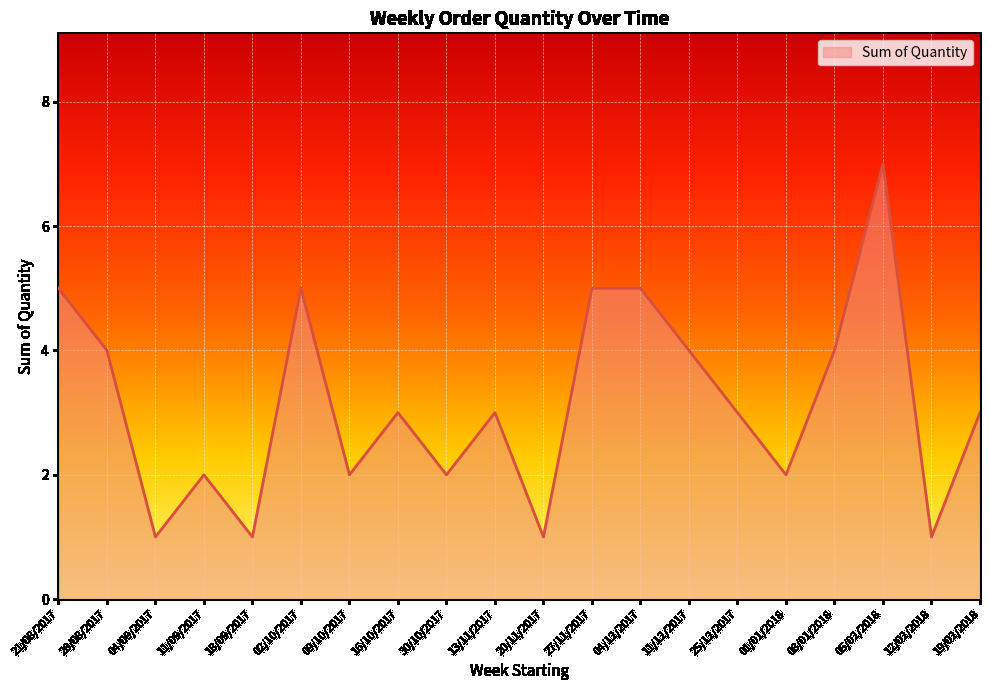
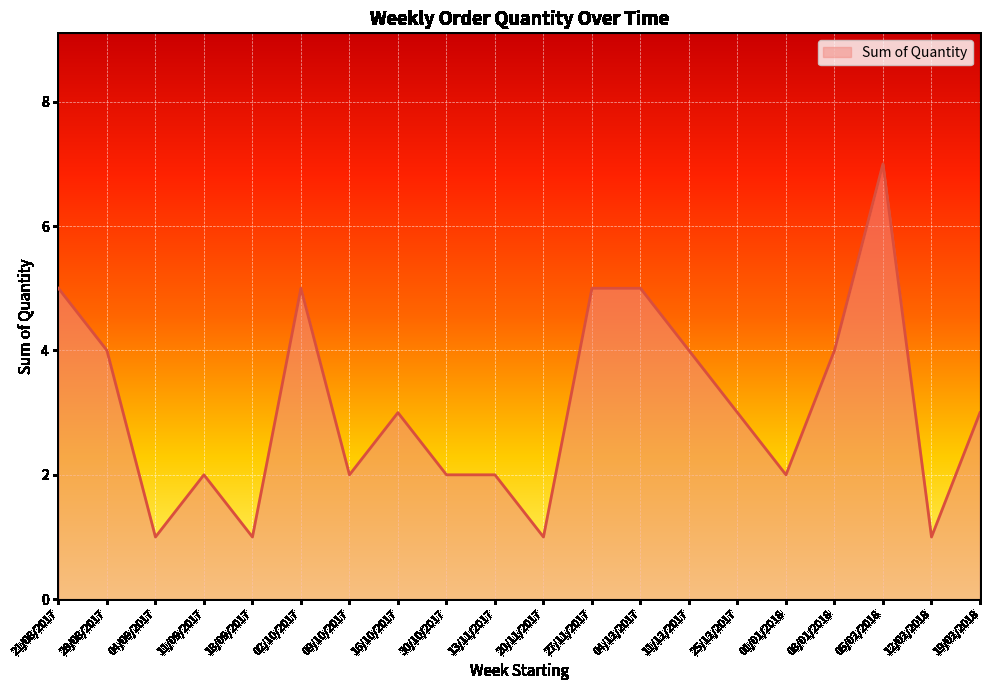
13/11/2017: 3 -> 2
